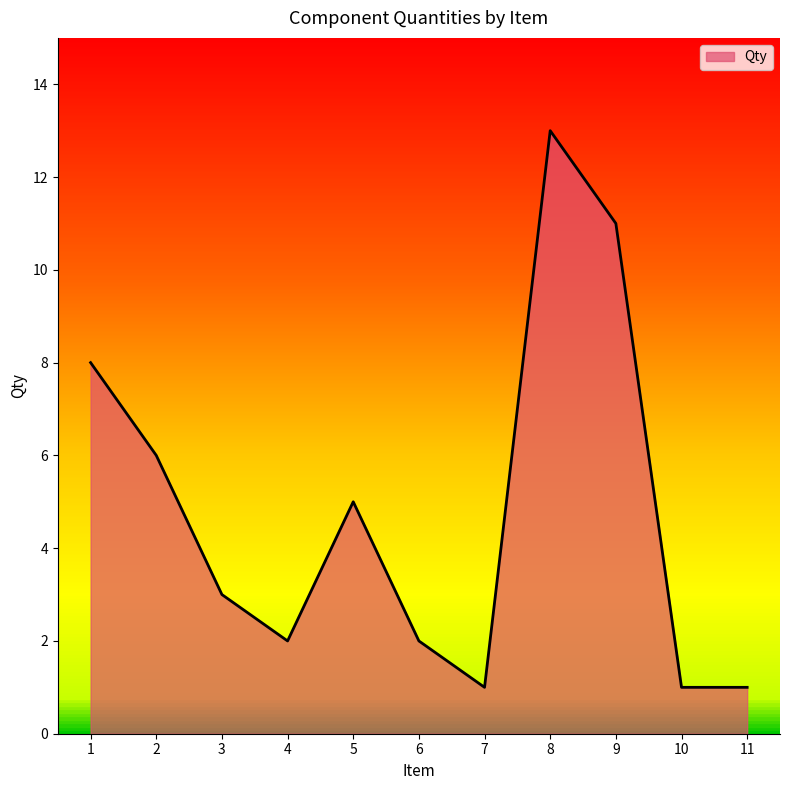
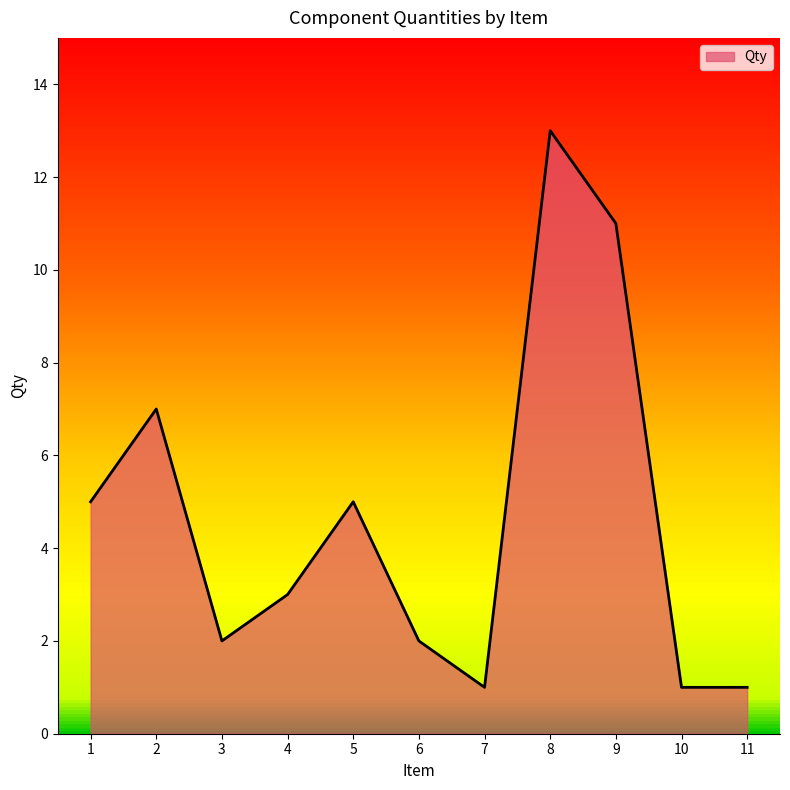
1: 8 -> 5
2: 6 -> 7
3: 3 -> 2
4: 2 -> 3
